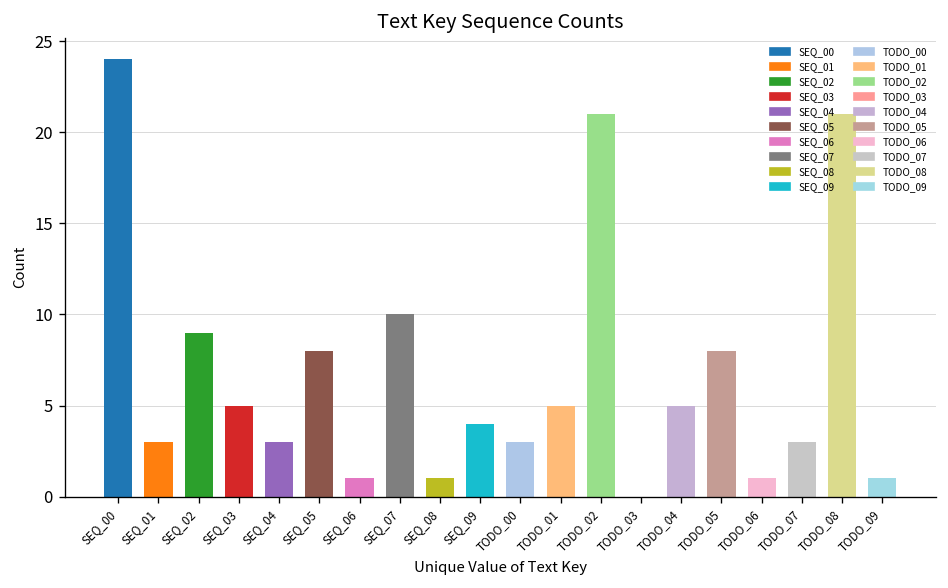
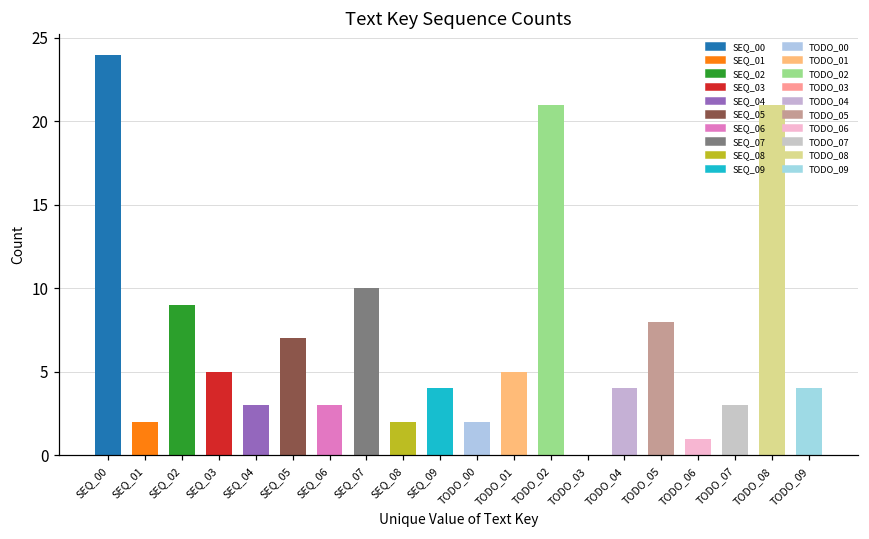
SEQ_01: 3 -> 2
SEQ_05: 8 -> 7
SEQ_06: 1 -> 3
SEQ_08: 1 -> 2
TODO_00: 3 -> 2
TODO_04: 5 -> 4
TODO_09: 1 -> 4
